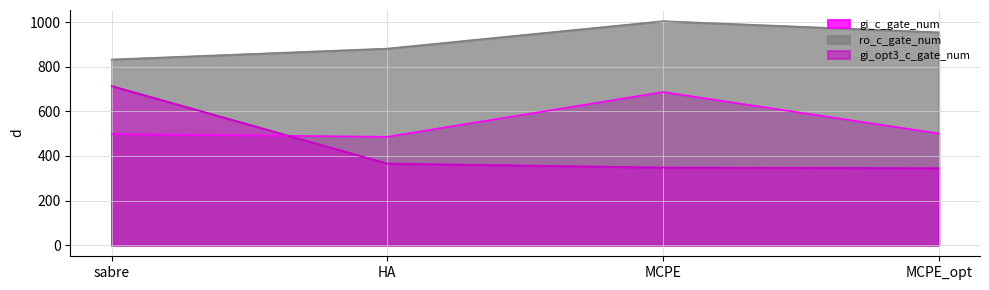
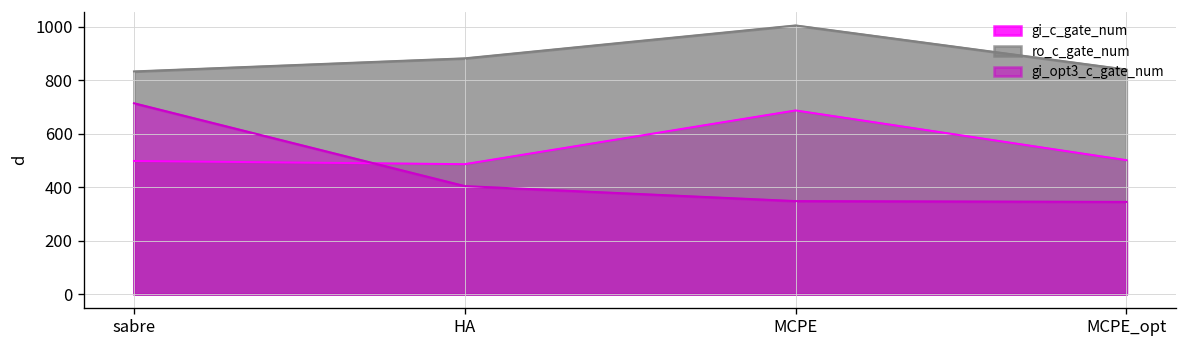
gi_opt3_c_gate_num, HA: 370 -> 400
ro_c_gate_num, MCPE_opt: 960 -> 840
